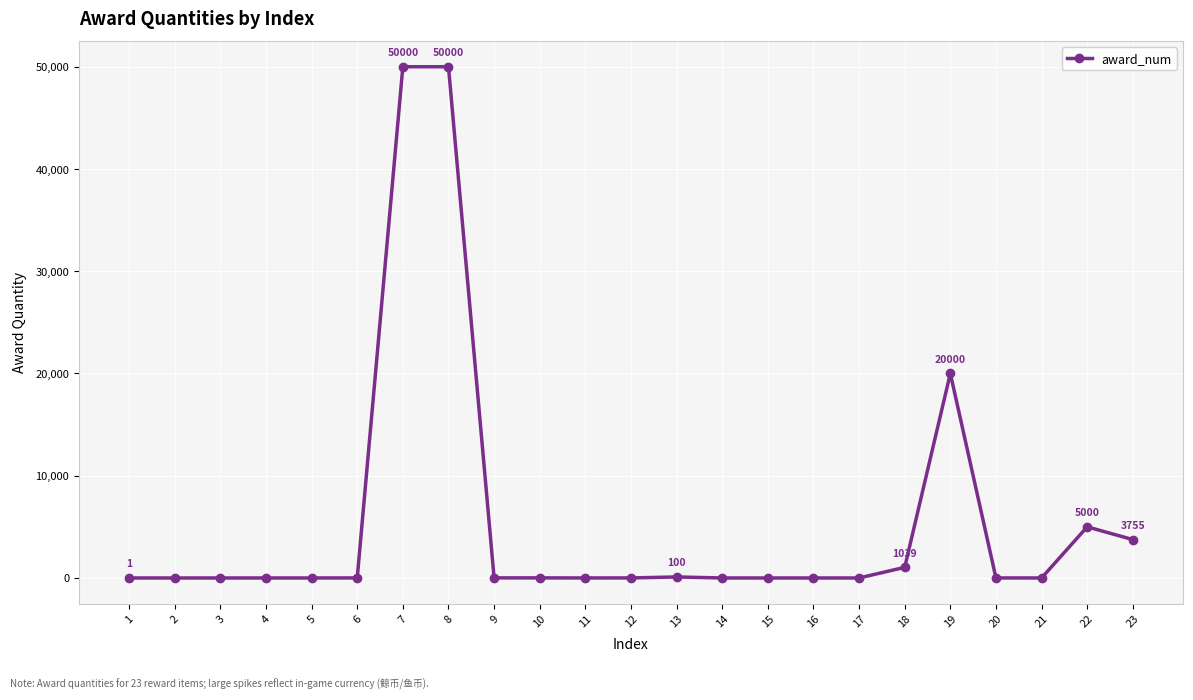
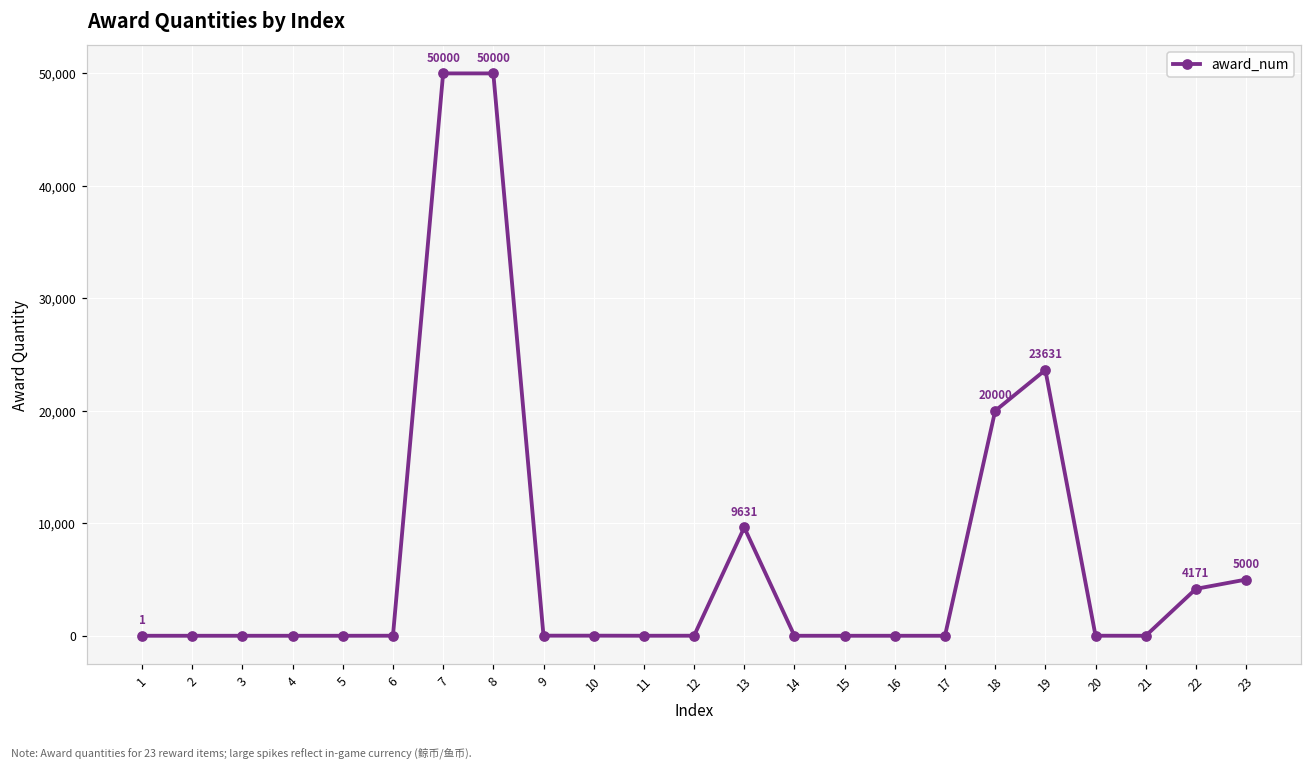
13: 100 -> 9631
18: 1039 -> 20000
19: 20000 -> 23631
22: 5000 -> 4171
23: 3755 -> 5000
